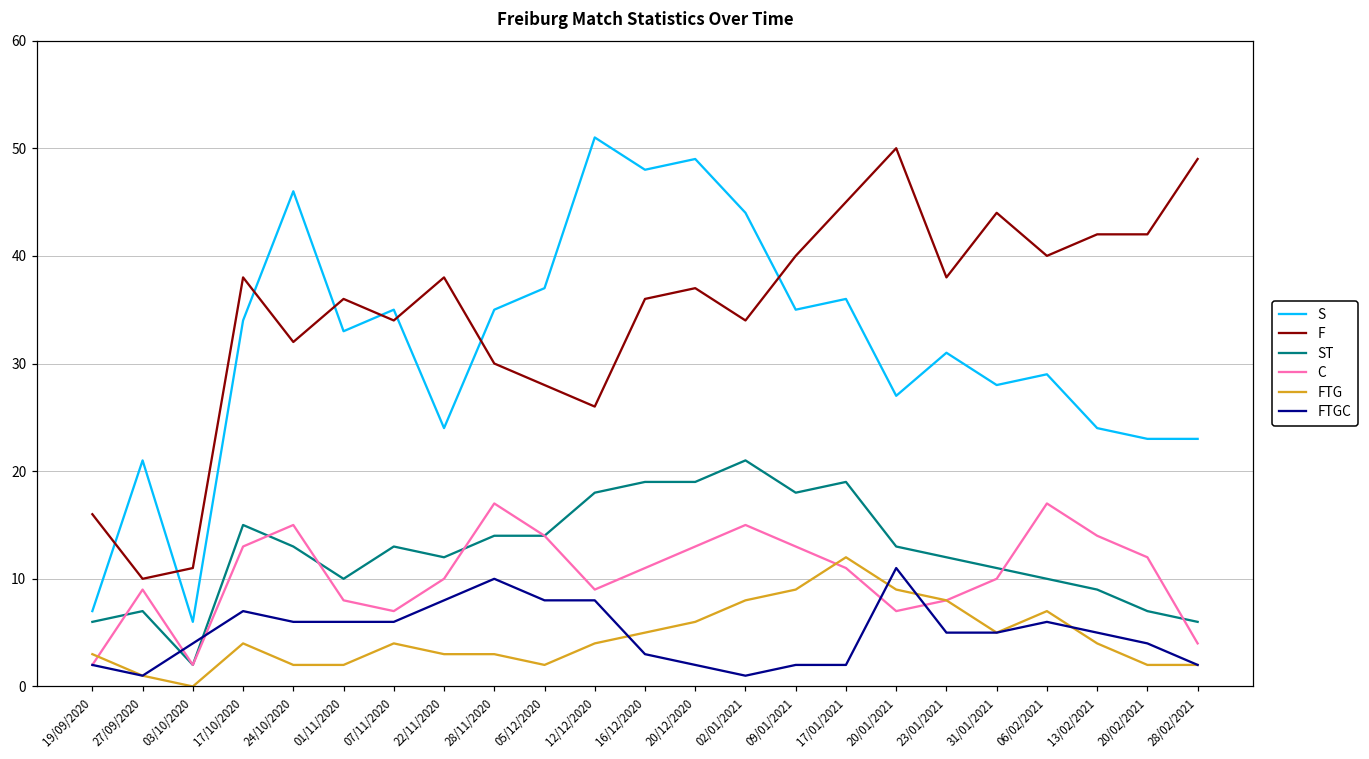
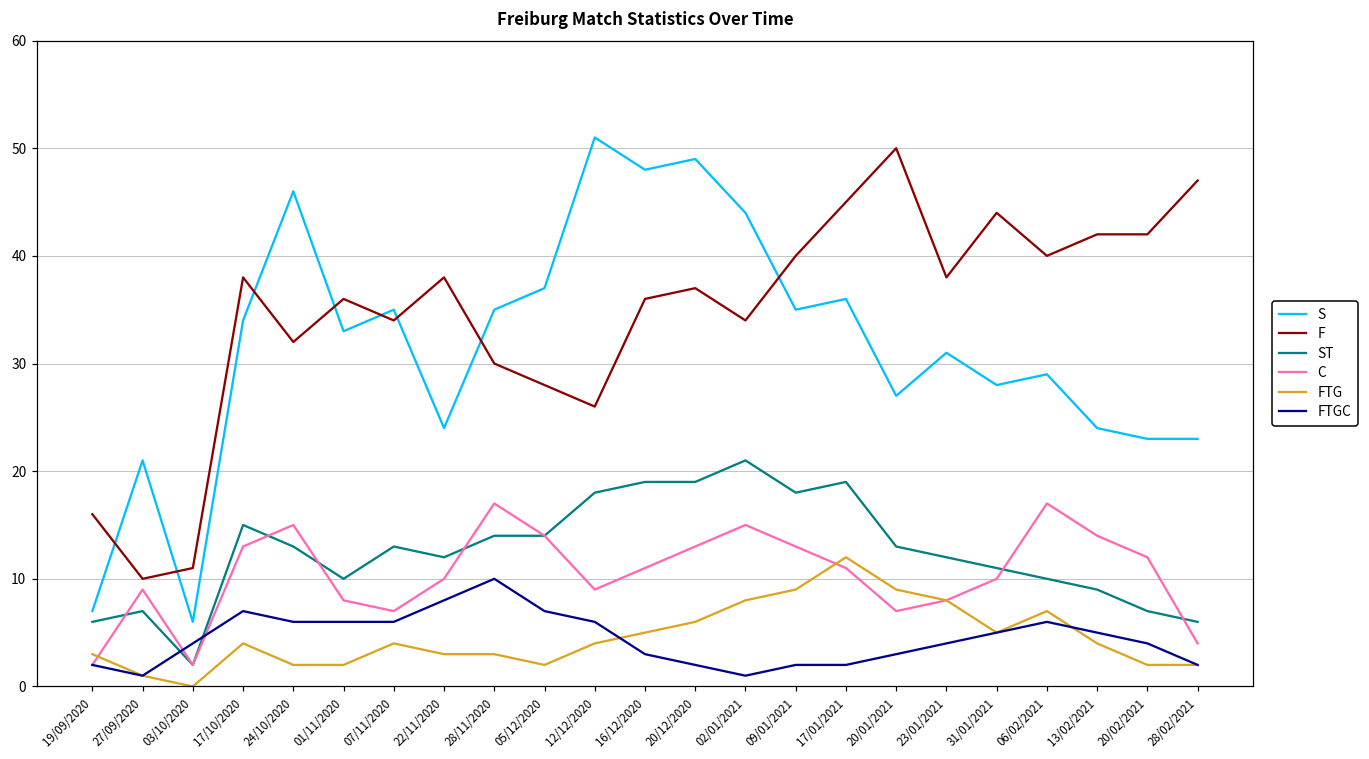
FTGC, 05/12/2020: 8 -> 7
FTGC, 12/12/2020: 8 -> 6
FTGC, 20/01/2021: 11 -> 3
FTGC, 23/01/2021: 5 -> 4
F, 28/02/2021: 49 -> 47
